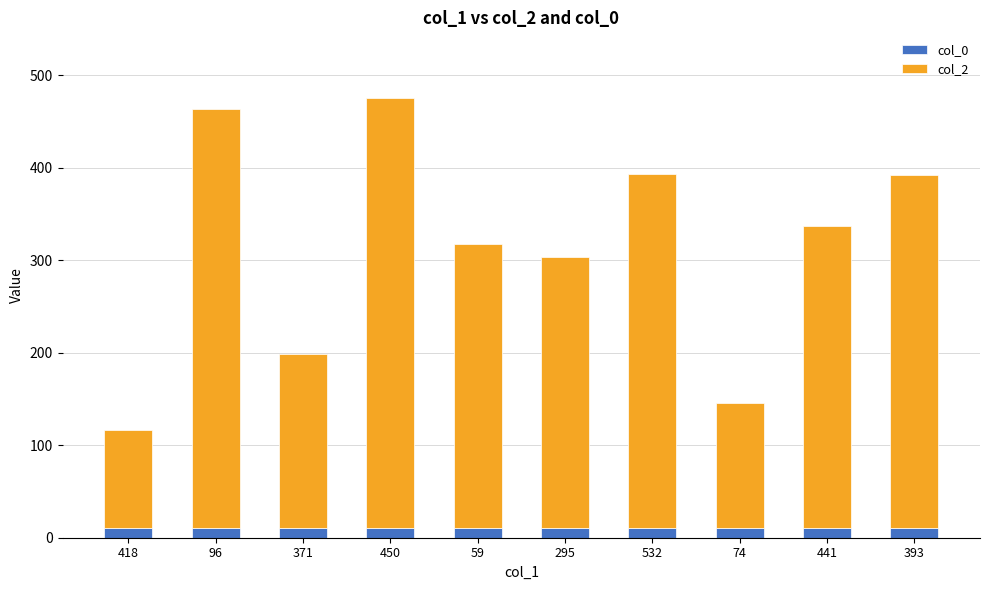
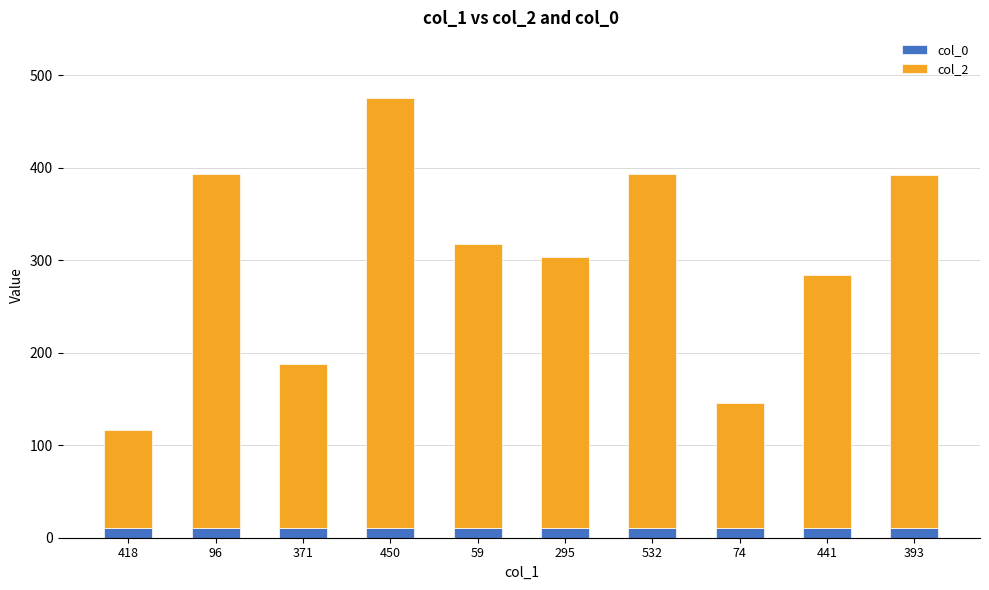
col_2, 96: 450 -> 380
col_2, 371: 190 -> 180
col_2, 441: 330 -> 270
